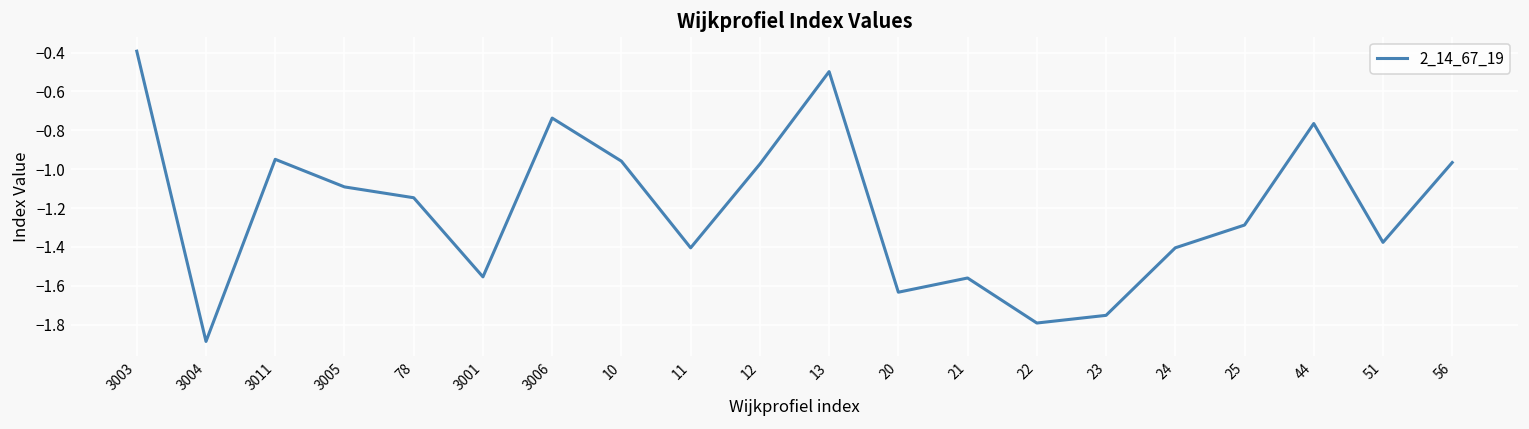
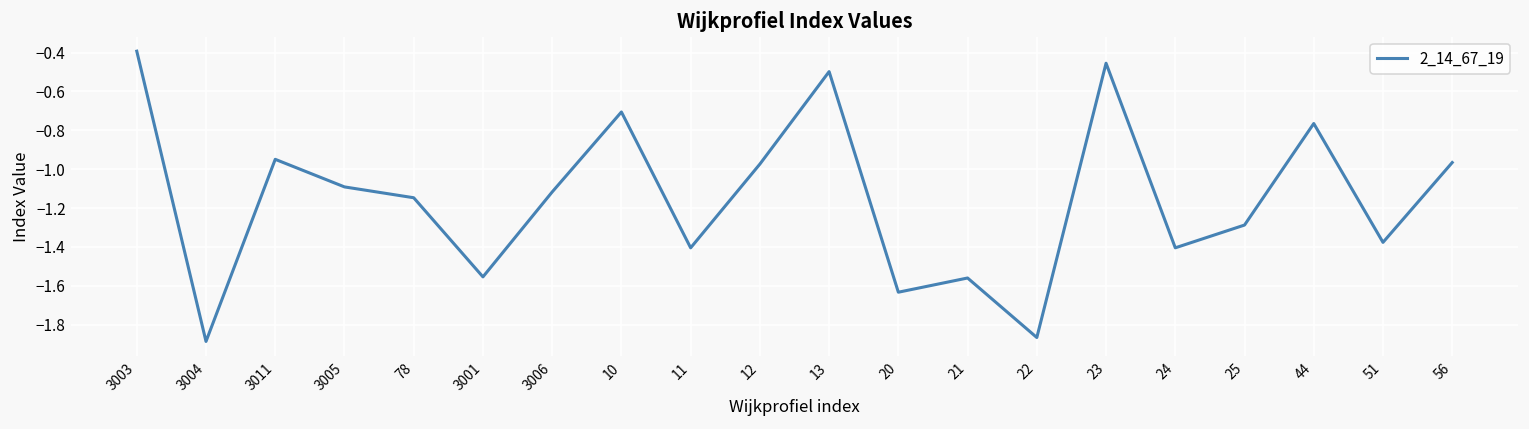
3006: -0.74 -> -1.12
10: -0.96 -> -0.71
22: -1.79 -> -1.87
23: -1.75 -> -0.45
